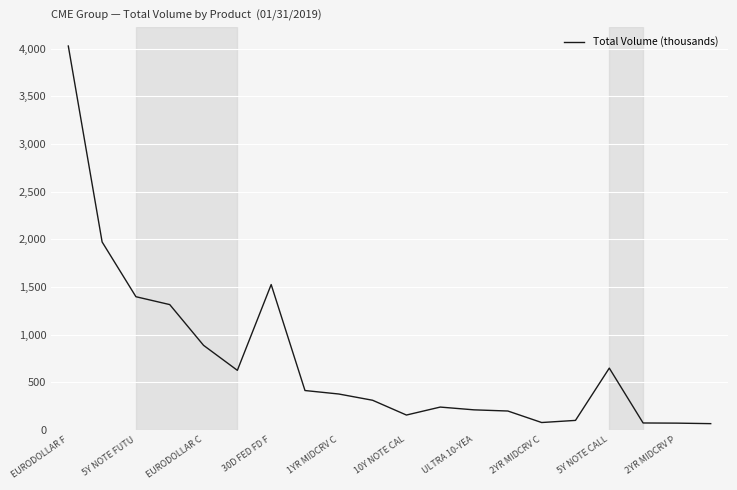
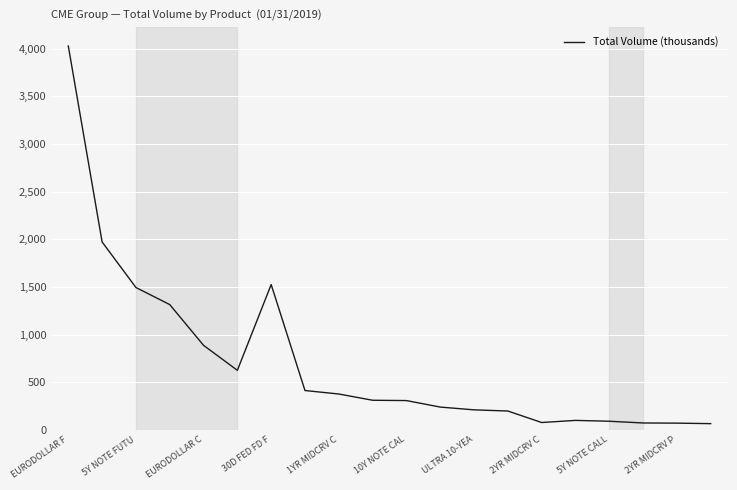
5Y NOTE FUTU: 1,400 -> 1,500
10Y NOTE CAL: 200 -> 300
5Y NOTE CALL: 600 -> 100
